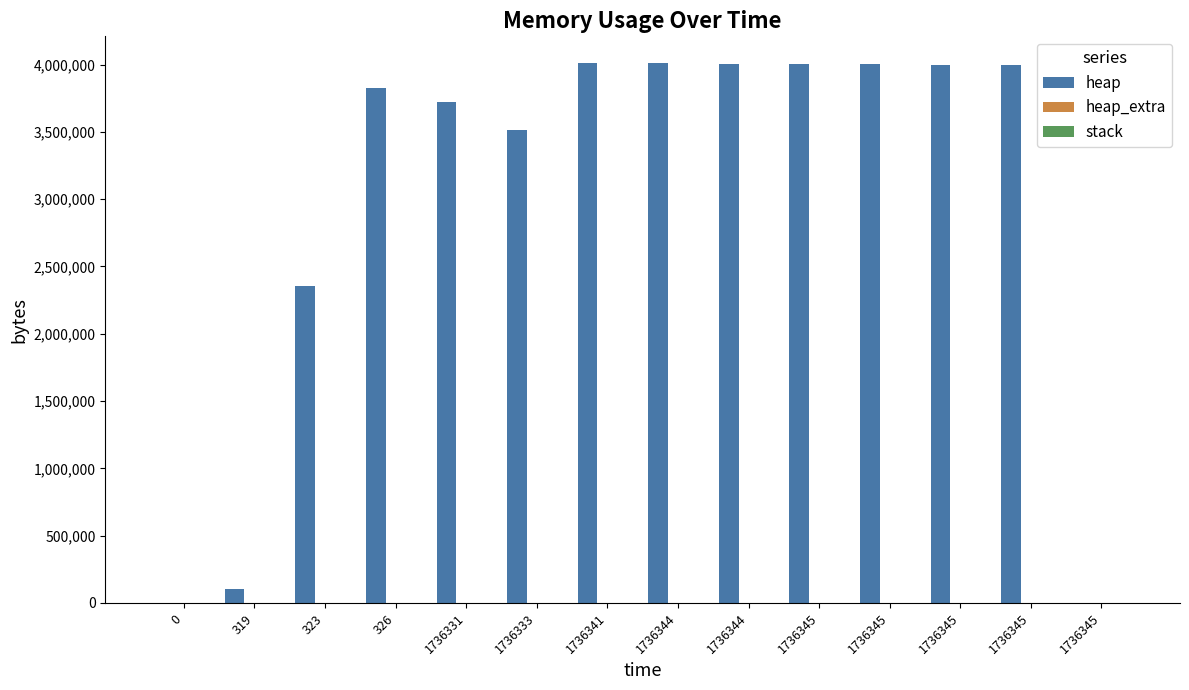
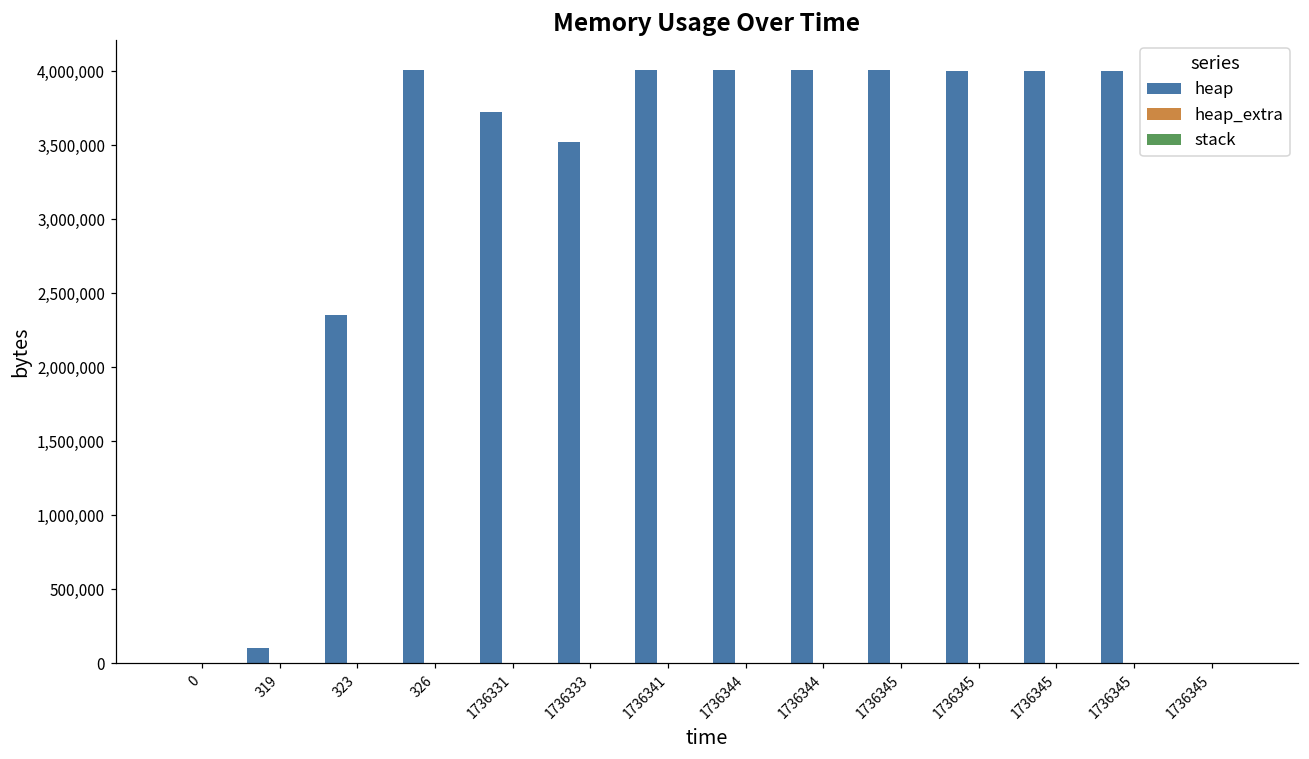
heap, 326: 3,830,000 -> 4,000,000
